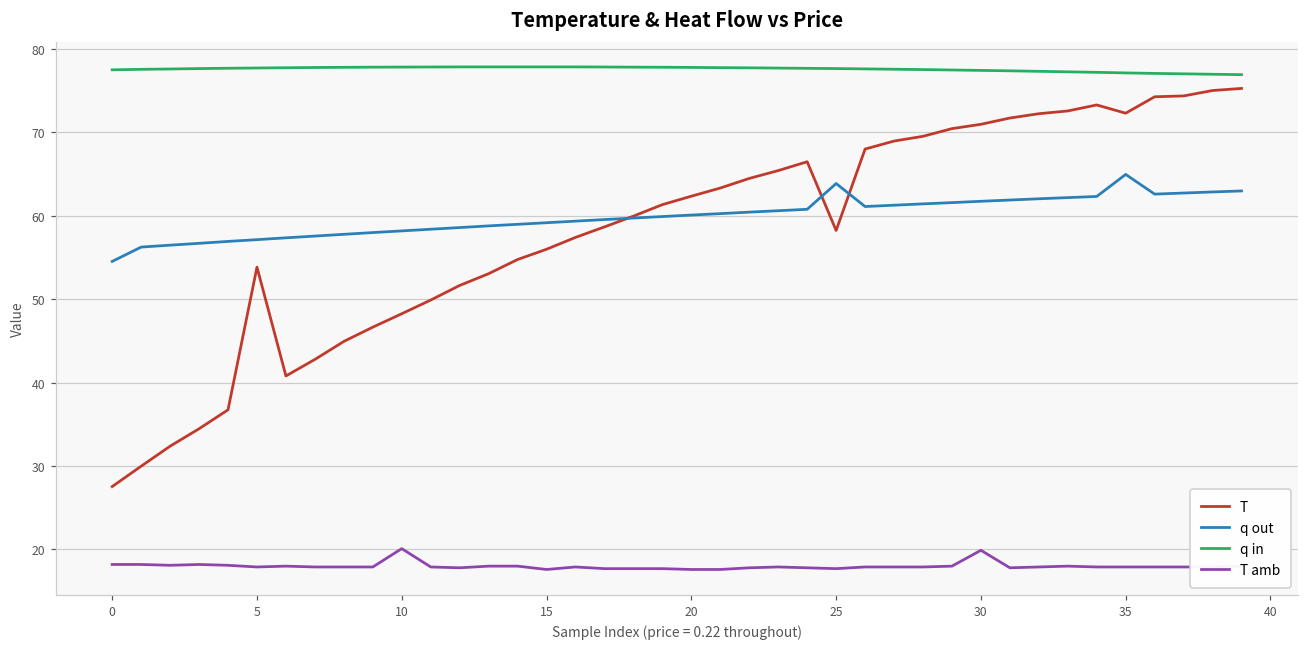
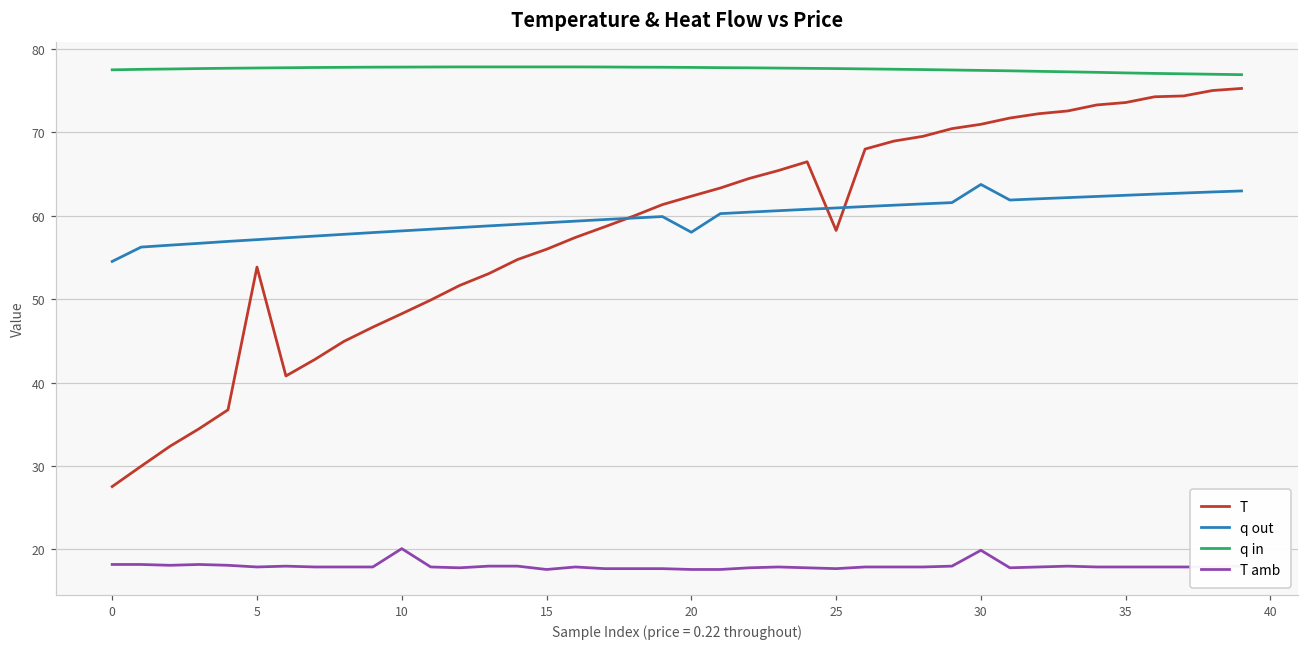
q out, 20: 60 -> 58
q out, 25: 64 -> 61
q out, 30: 62 -> 64
T, 35: 72 -> 74
q out, 35: 65 -> 62
